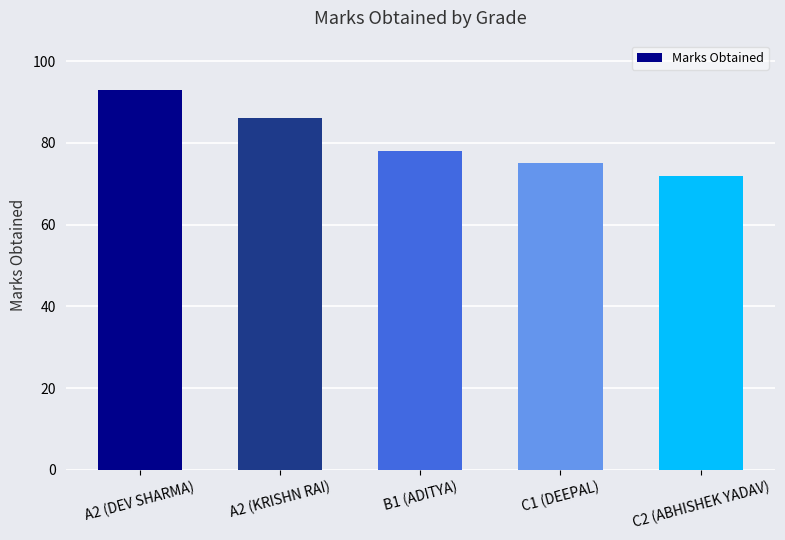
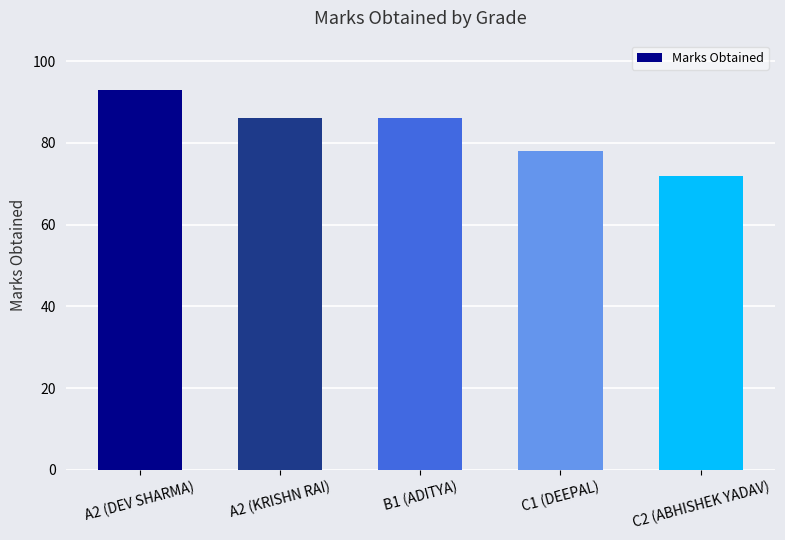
B1 (ADITYA): 78 -> 86
C1 (DEEPAL): 75 -> 78
